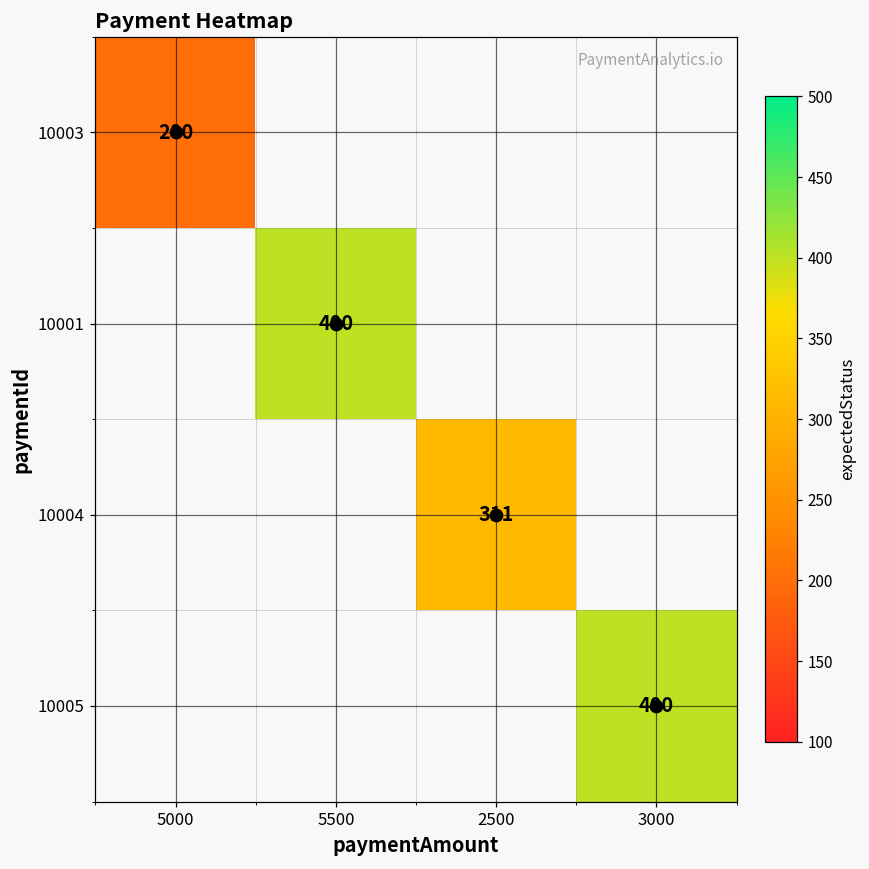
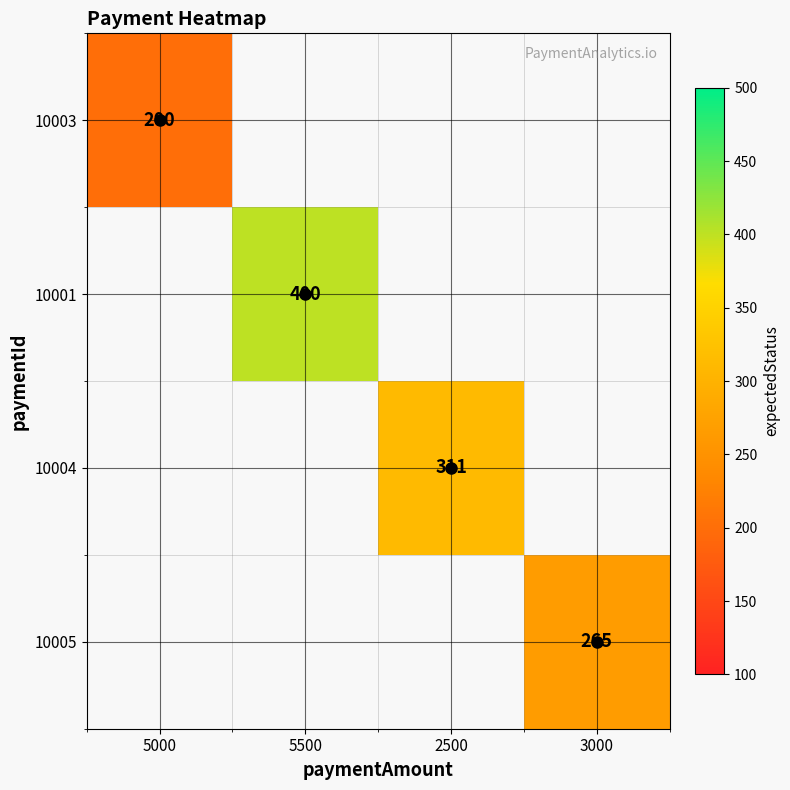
10005, 3000: 400 -> 265
